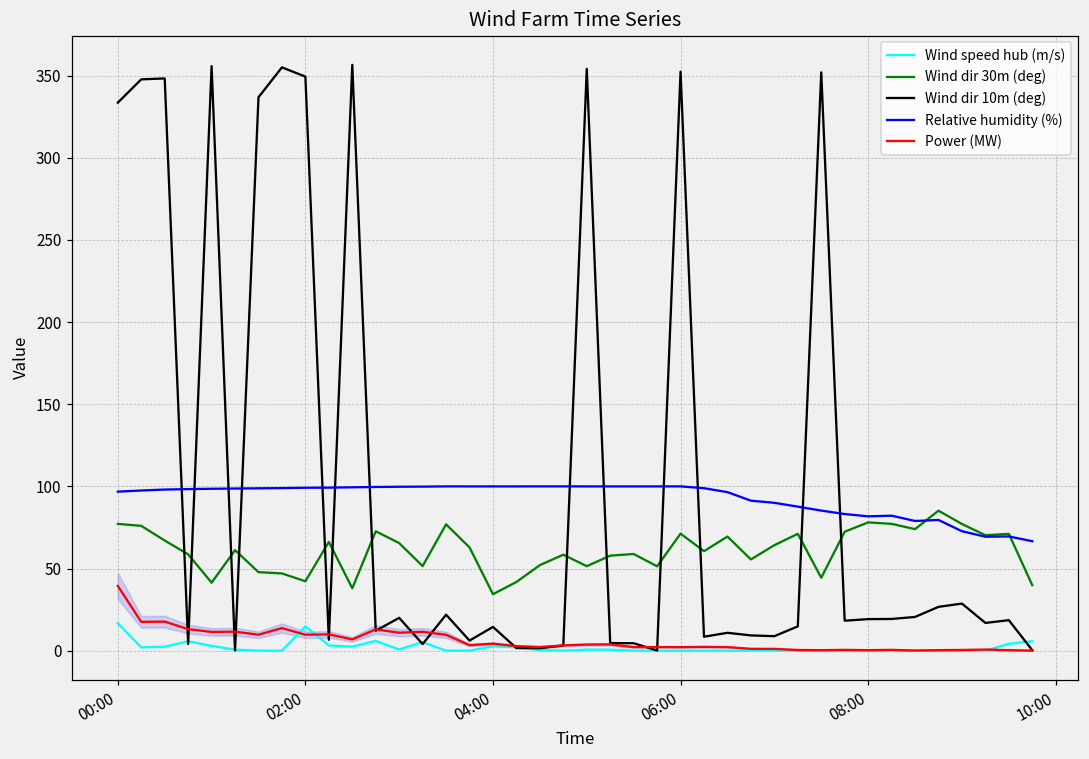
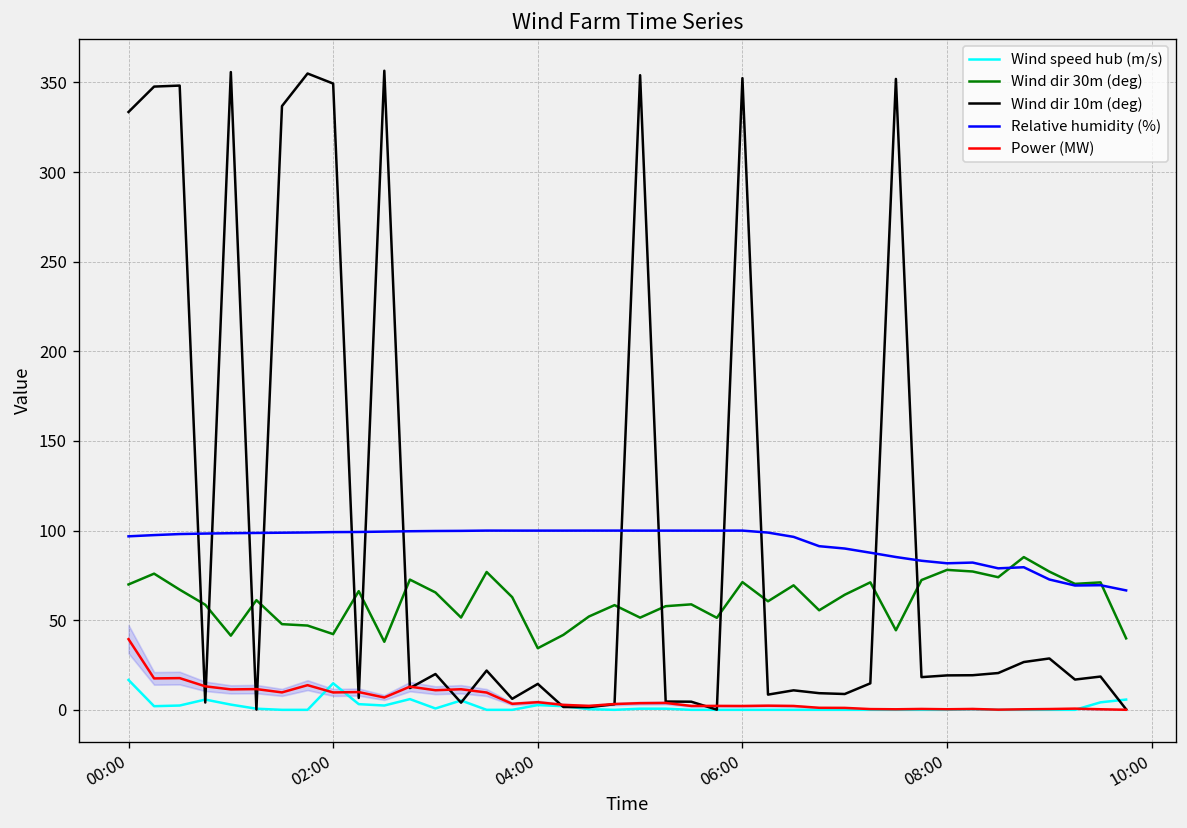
Wind dir 30m (deg), 00:00: 77 -> 70
